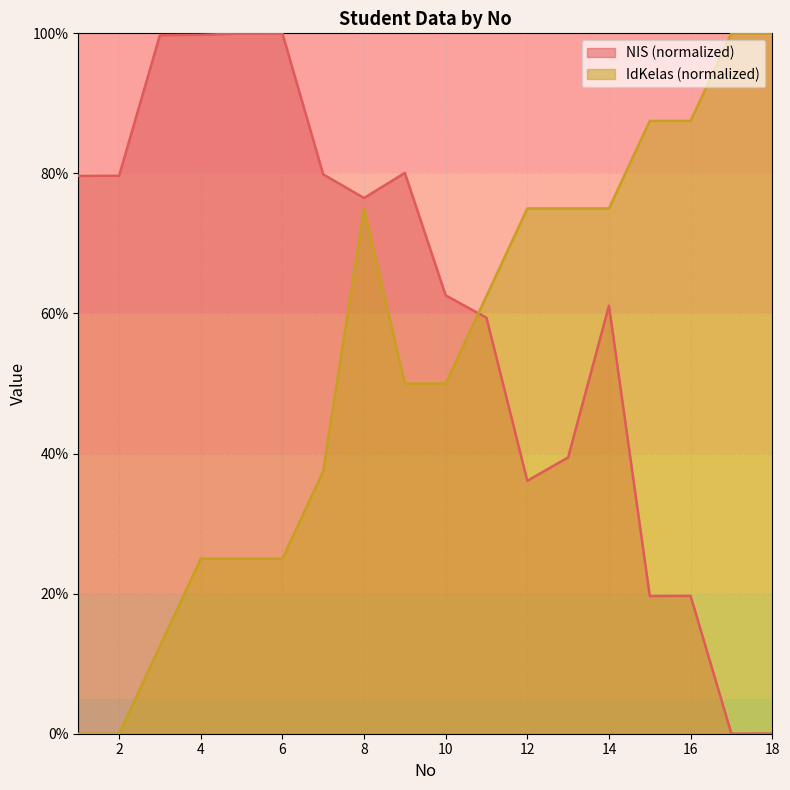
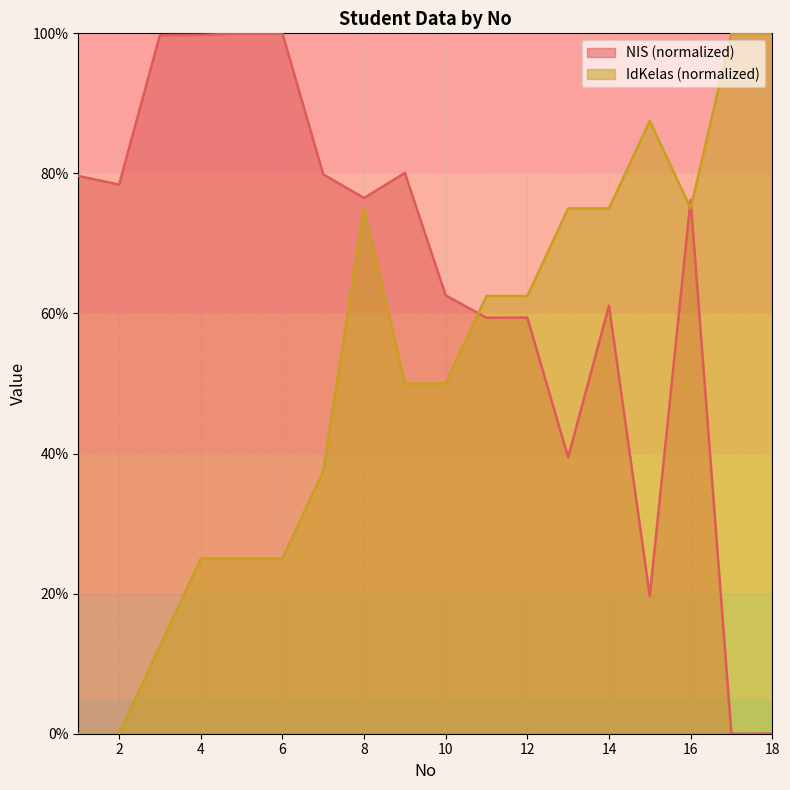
NIS (normalized), 2: 80% -> 78%
NIS (normalized), 12: 36% -> 59%
IdKelas (normalized), 12: 75% -> 63%
NIS (normalized), 16: 20% -> 76%
IdKelas (normalized), 16: 88% -> 75%
